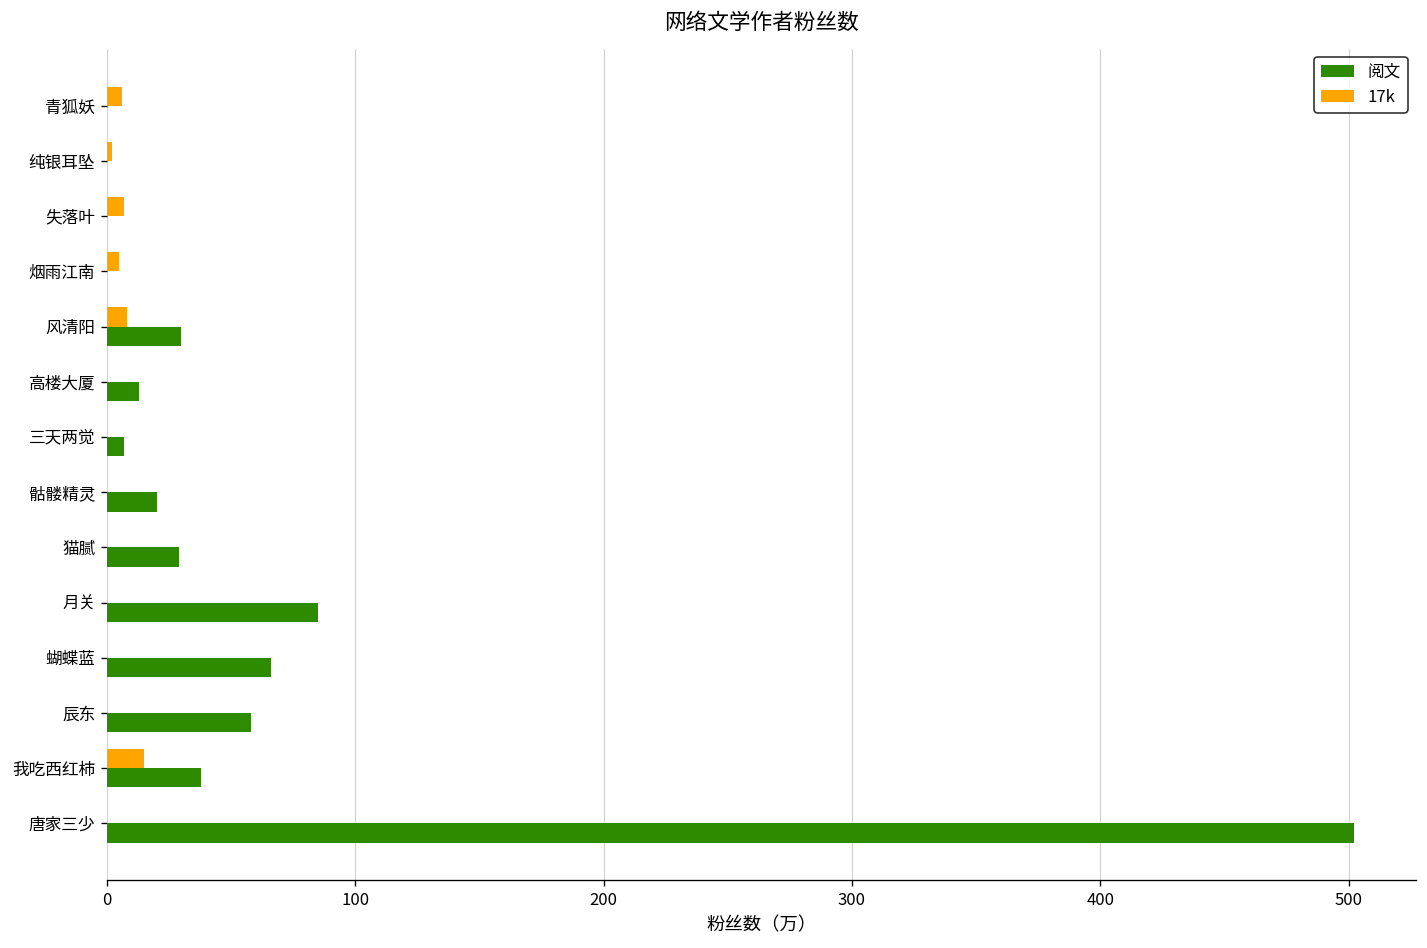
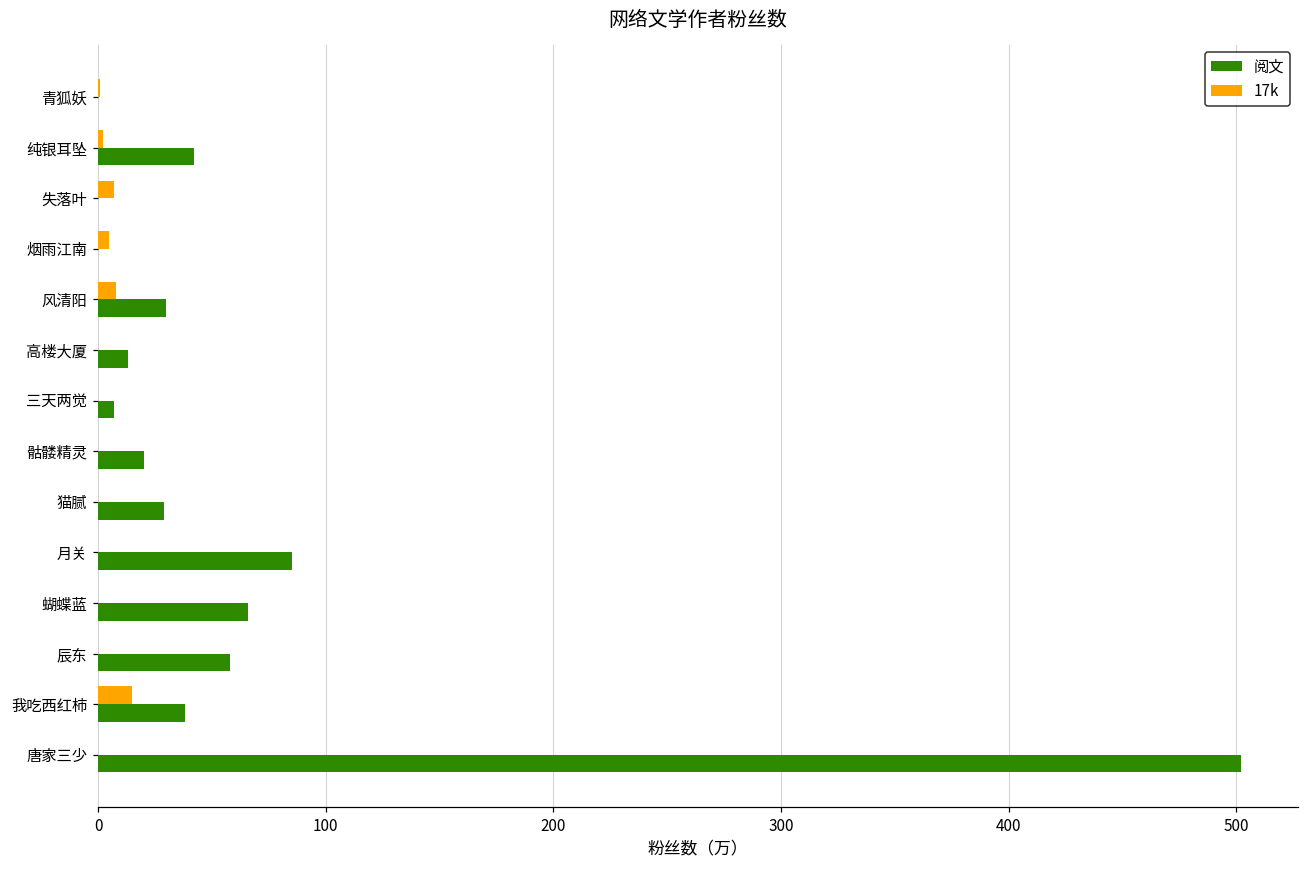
17k, 青狐妖: 6 -> 1
阅文, 纯银耳坠: 0 -> 42
